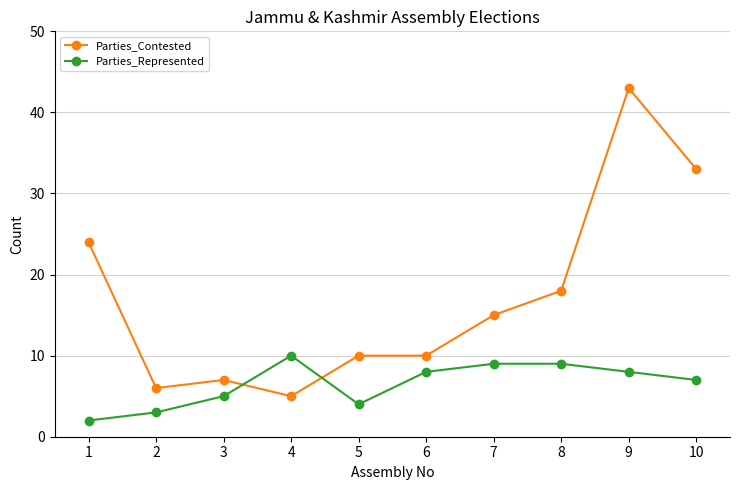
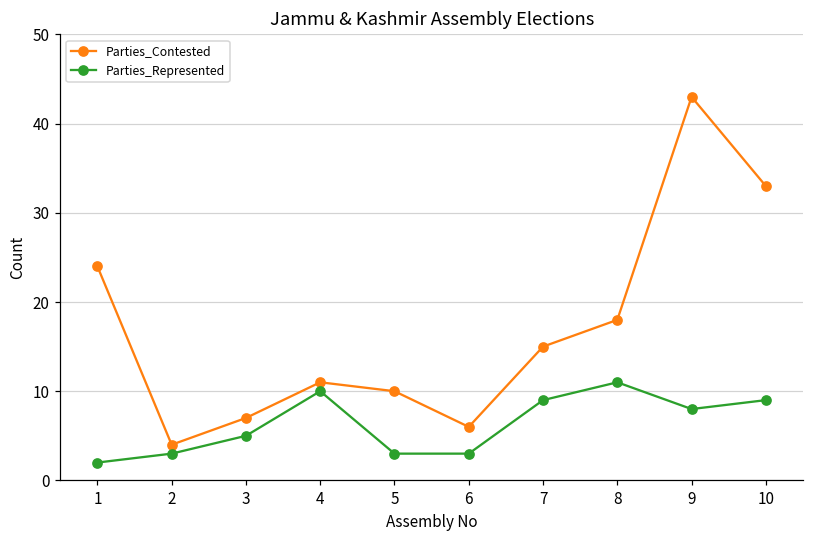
Parties_Contested, 2: 6 -> 4
Parties_Contested, 4: 5 -> 11
Parties_Represented, 5: 4 -> 3
Parties_Contested, 6: 10 -> 6
Parties_Represented, 6: 8 -> 3
Parties_Represented, 8: 9 -> 11
Parties_Represented, 10: 7 -> 9
